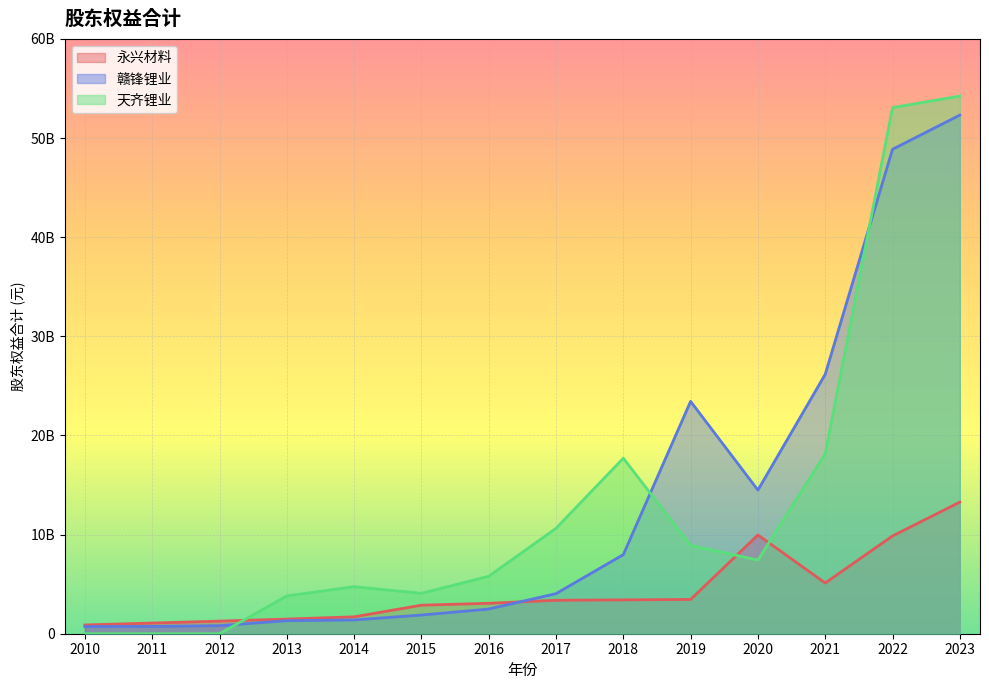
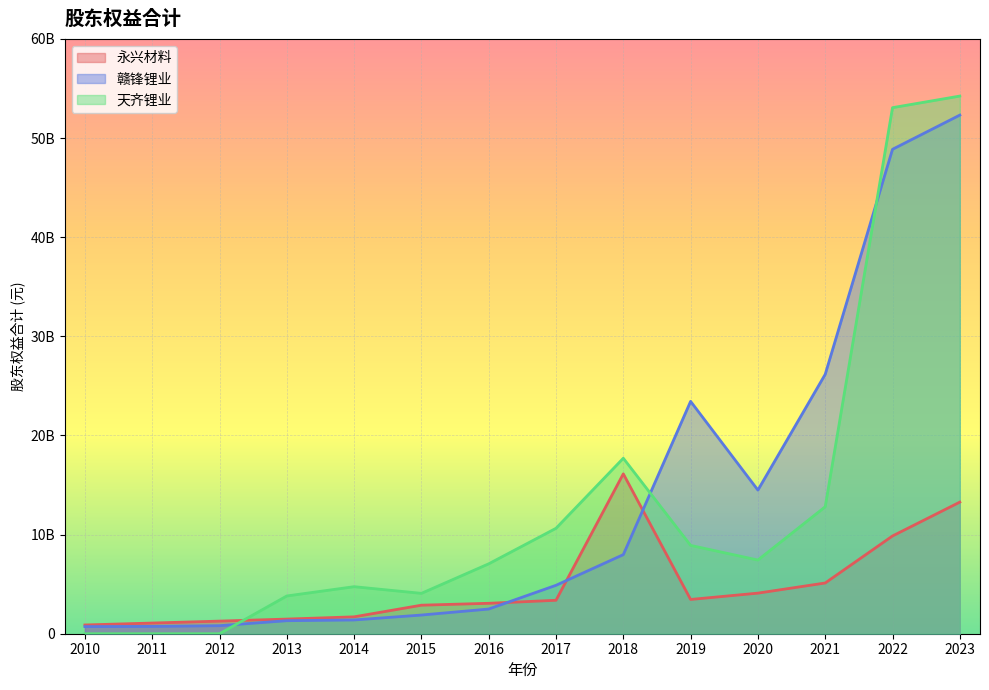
天齐锂业, 2016: 6000000000 -> 7000000000
赣锋锂业, 2017: 4000000000 -> 5000000000
永兴材料, 2018: 3000000000 -> 16000000000
永兴材料, 2020: 10000000000 -> 4000000000
天齐锂业, 2021: 18000000000 -> 13000000000
